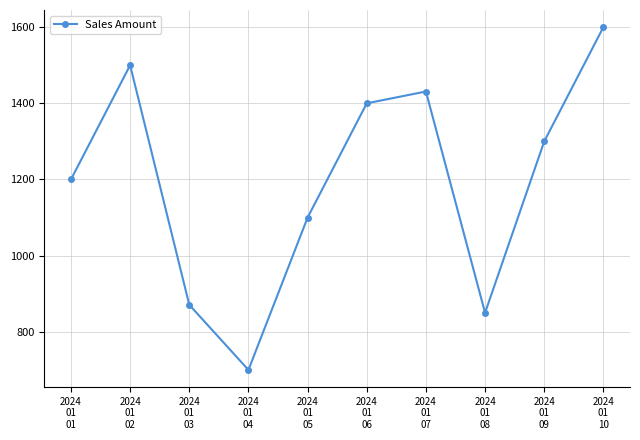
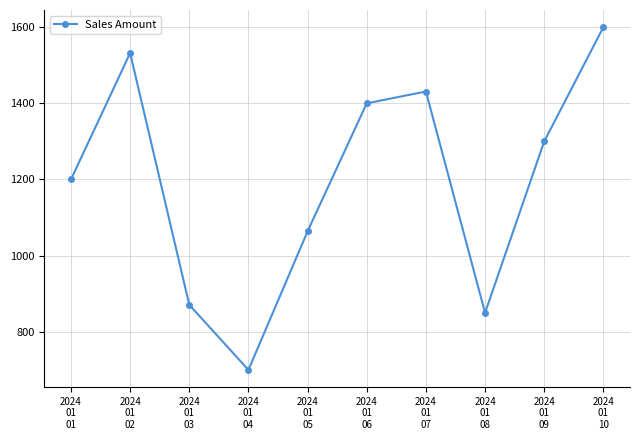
2024 01 02: 1500 -> 1530
2024 01 05: 1100 -> 1060
